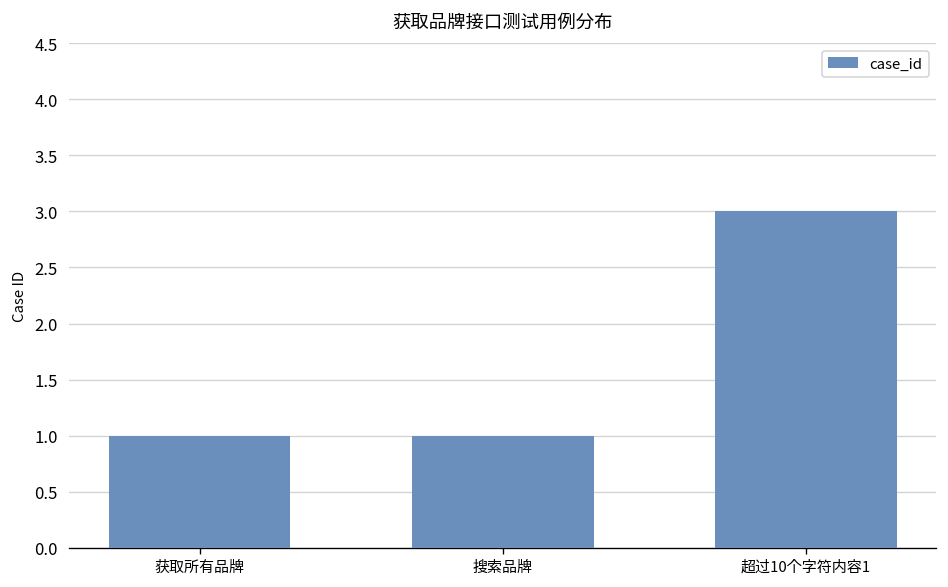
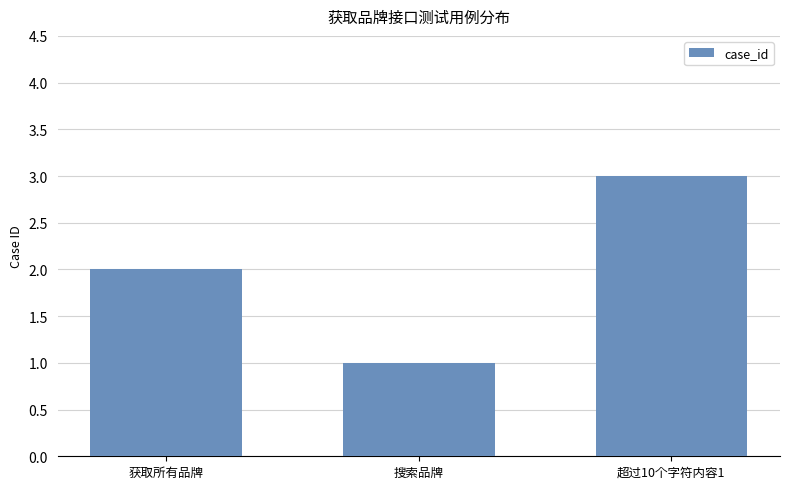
获取所有品牌: 1 -> 2
